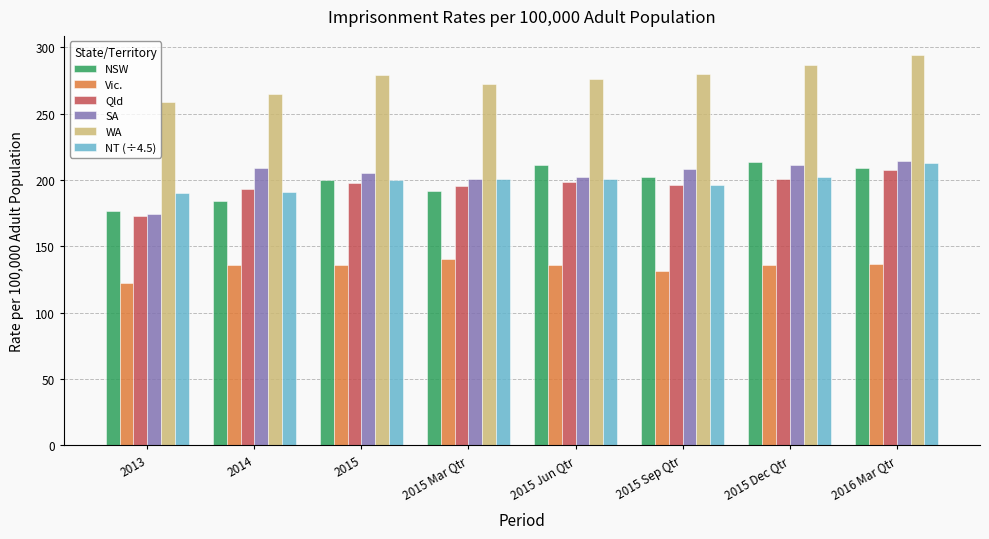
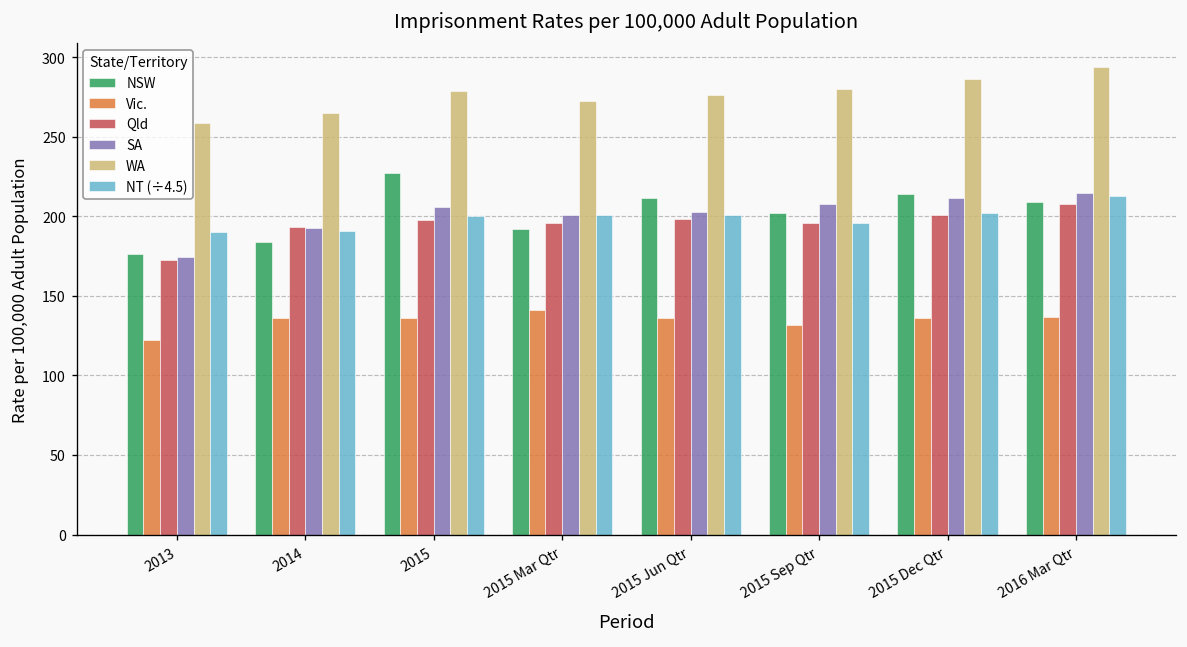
SA, 2014: 209 -> 193
NSW, 2015: 200 -> 227
